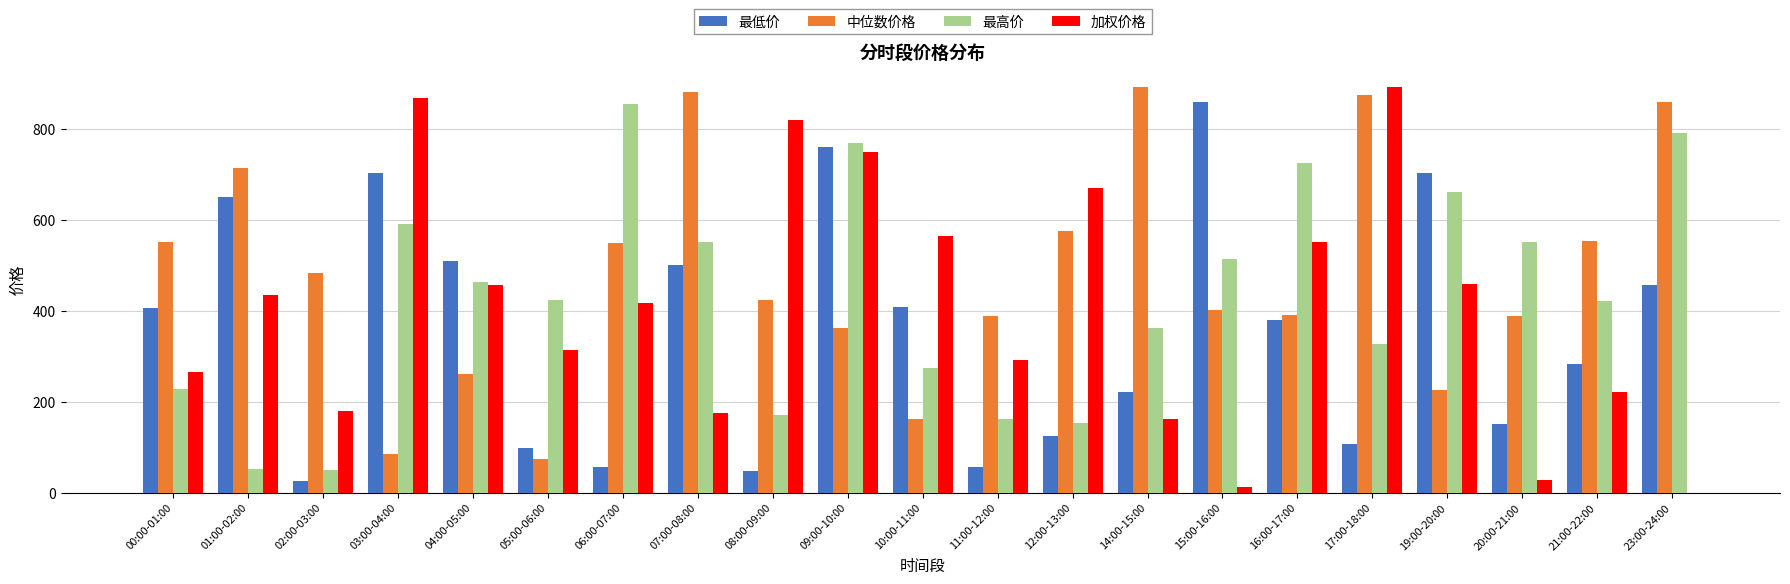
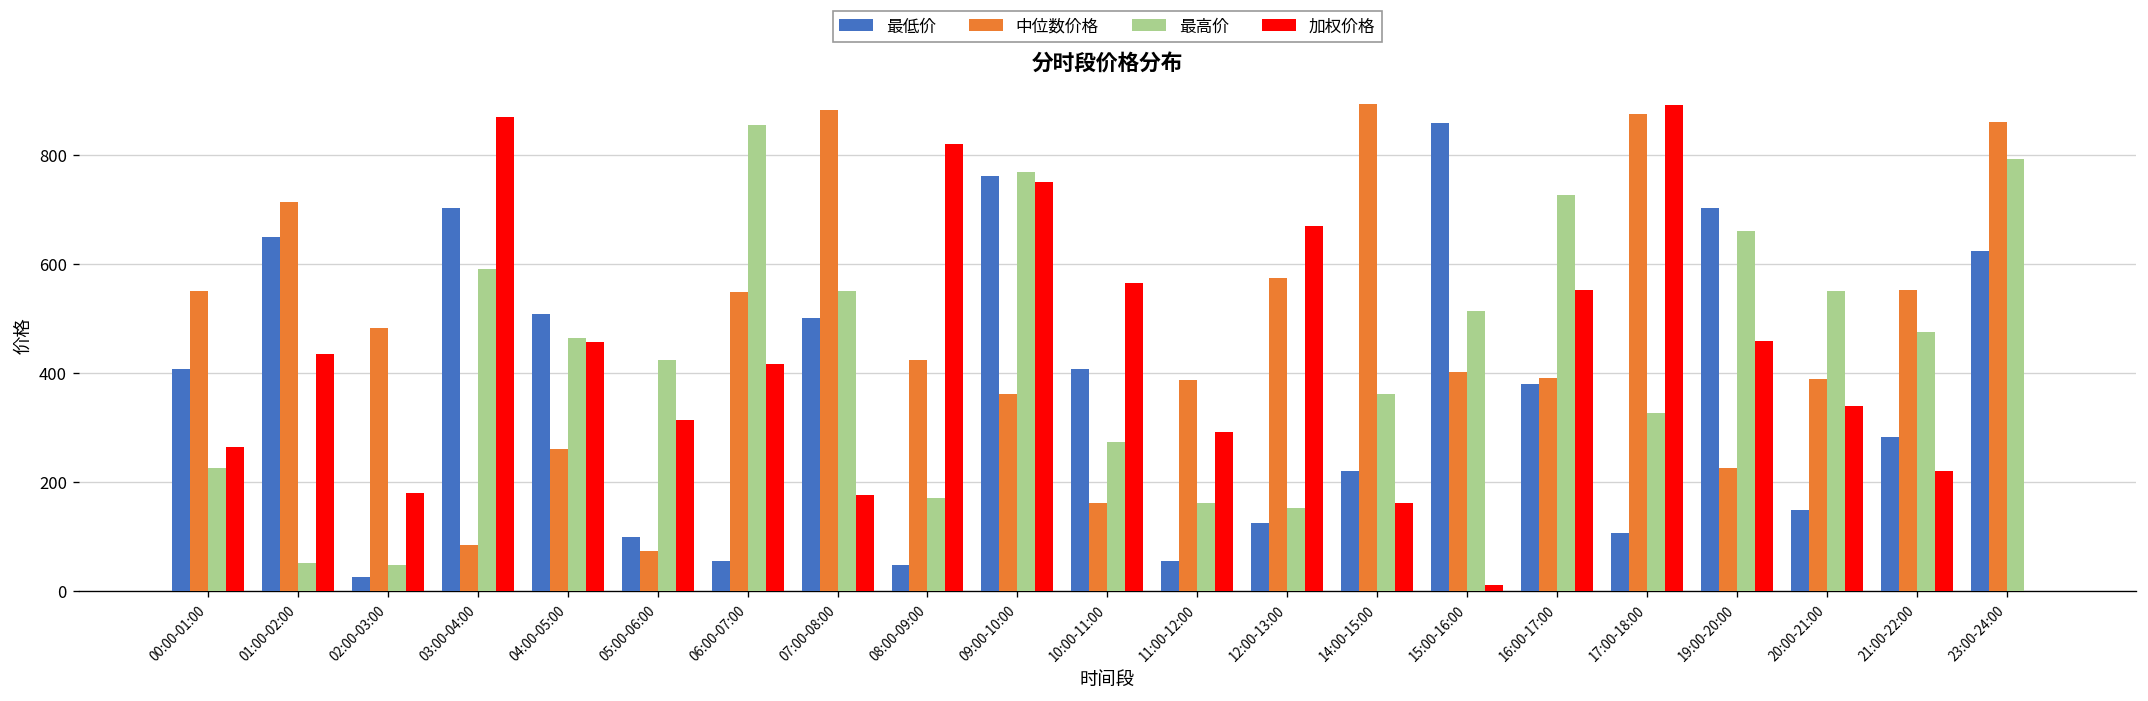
加权价格, 20:00-21:00: 30 -> 340
最高价, 21:00-22:00: 420 -> 480
最低价, 23:00-24:00: 460 -> 620
